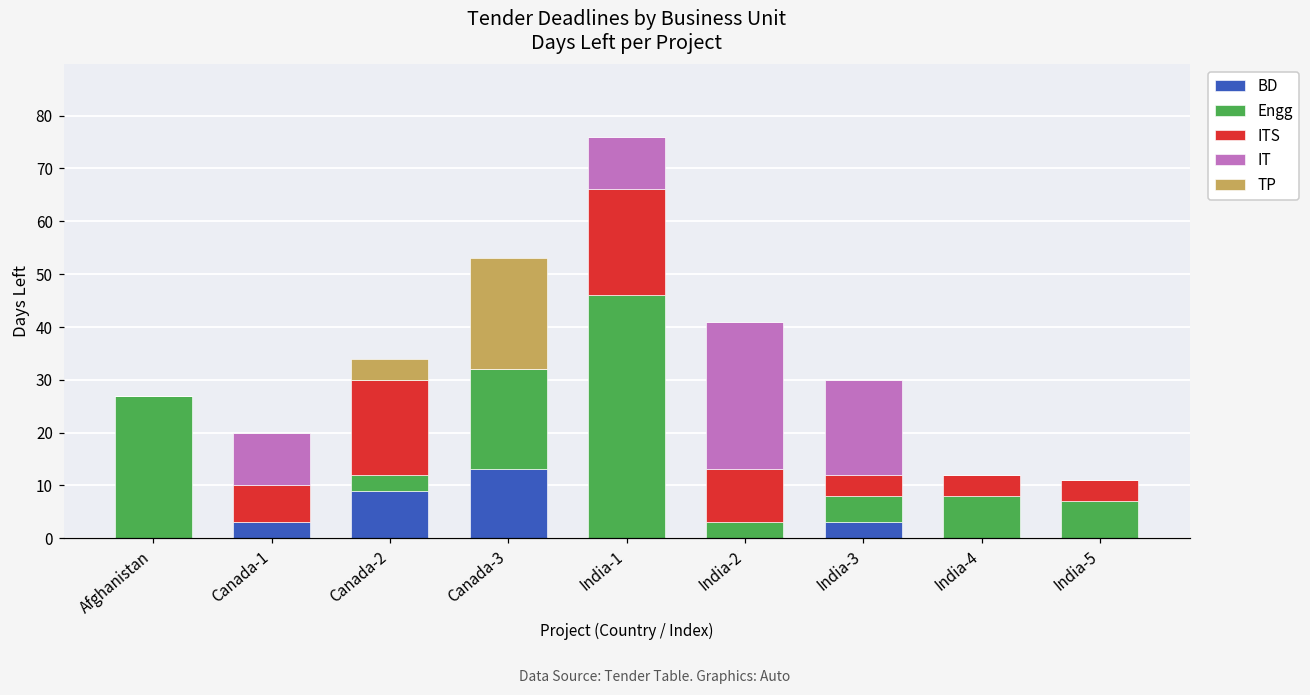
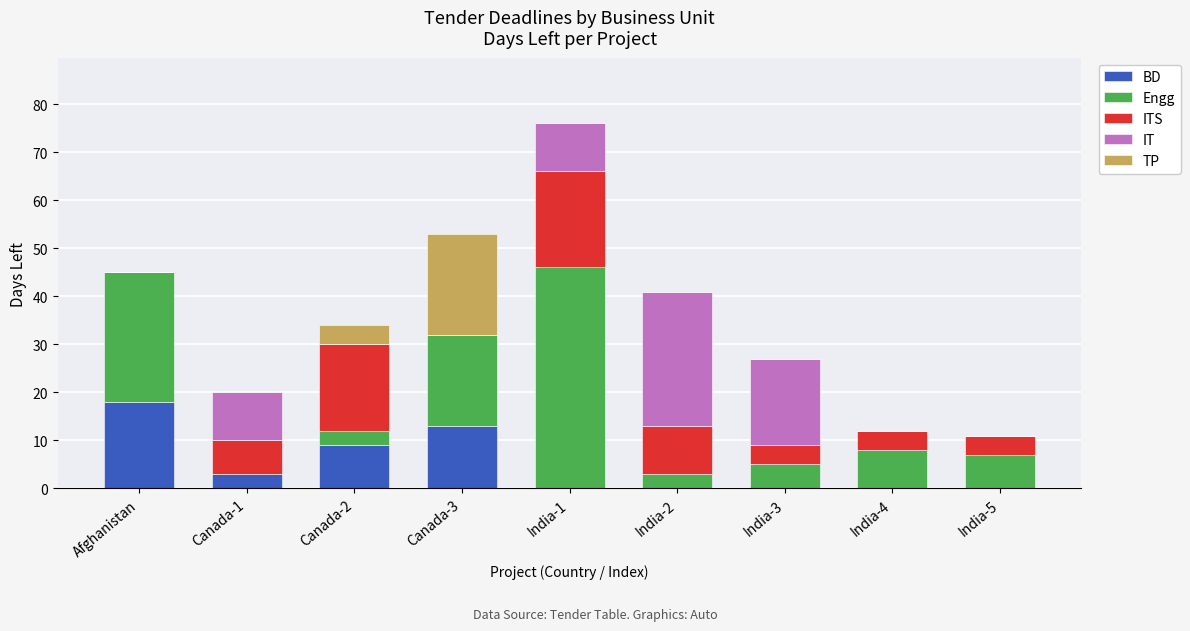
BD, Afghanistan: 0 -> 18
BD, India-3: 3 -> 0
